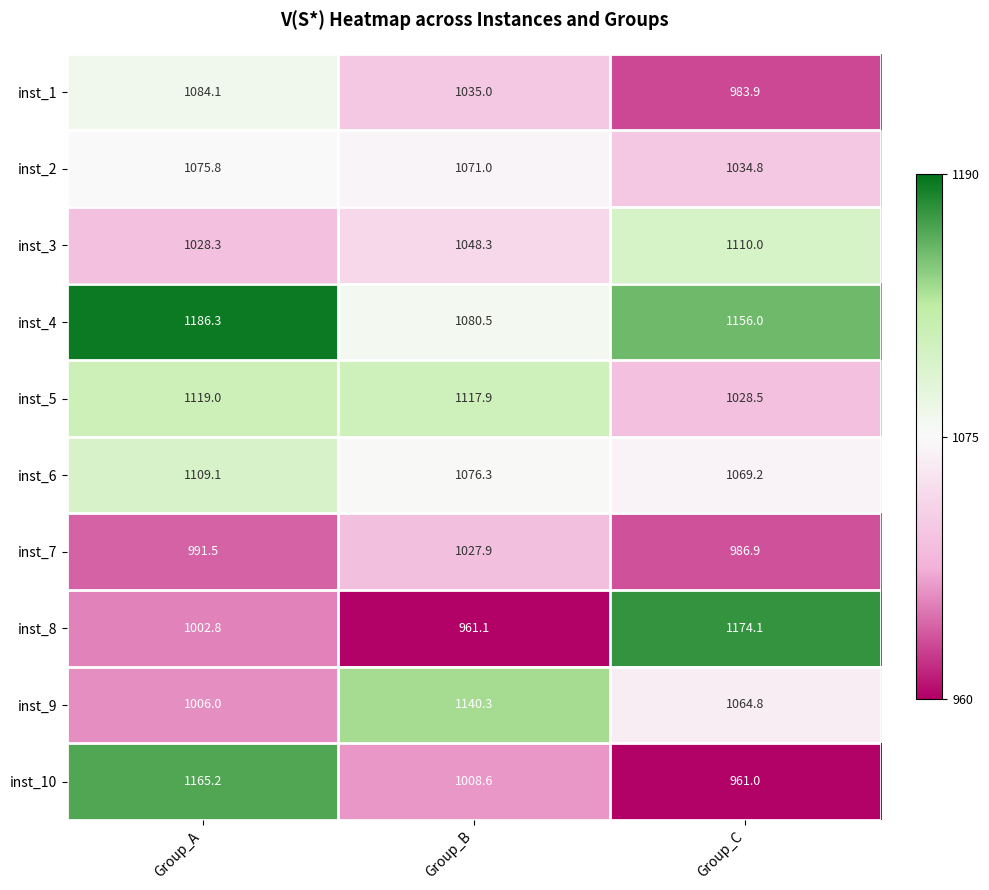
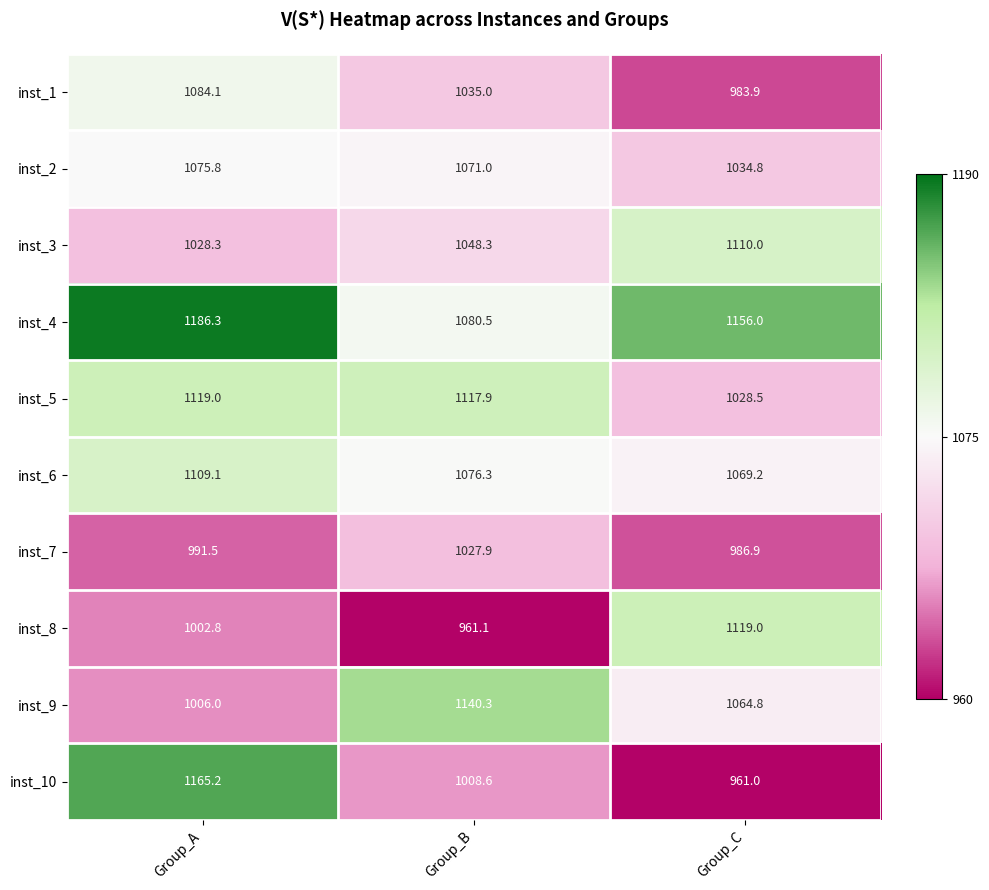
inst_8, Group_C: 1174.1 -> 1119.0
